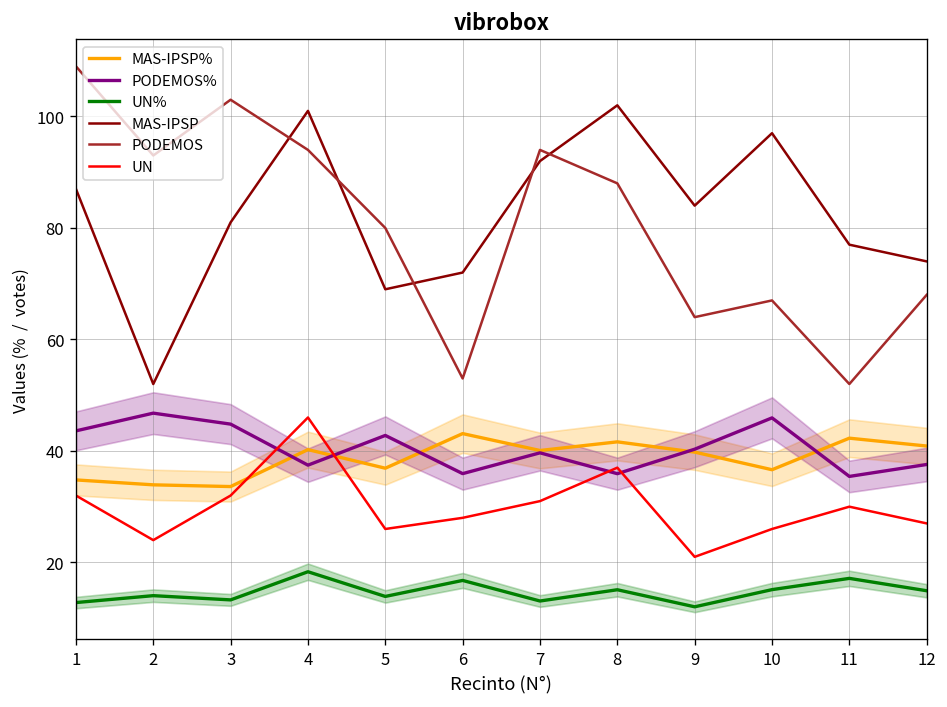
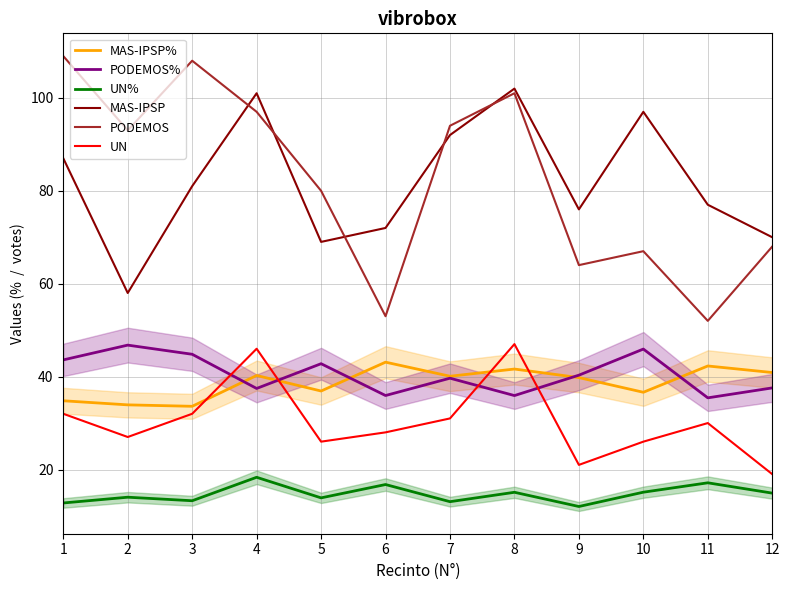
MAS-IPSP, 2: 52 -> 58
UN, 2: 24 -> 27
PODEMOS, 3: 103 -> 108
PODEMOS, 4: 94 -> 97
PODEMOS, 8: 88 -> 101
UN, 8: 37 -> 47
MAS-IPSP, 9: 84 -> 76
MAS-IPSP, 12: 74 -> 70
UN, 12: 27 -> 19
